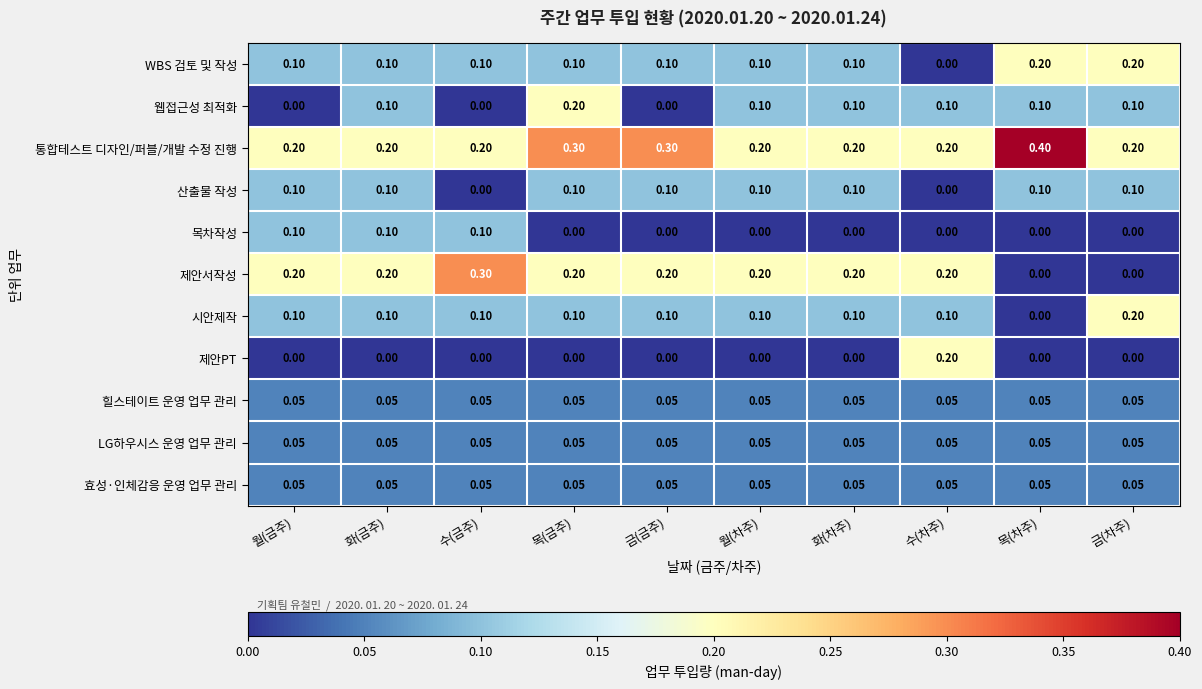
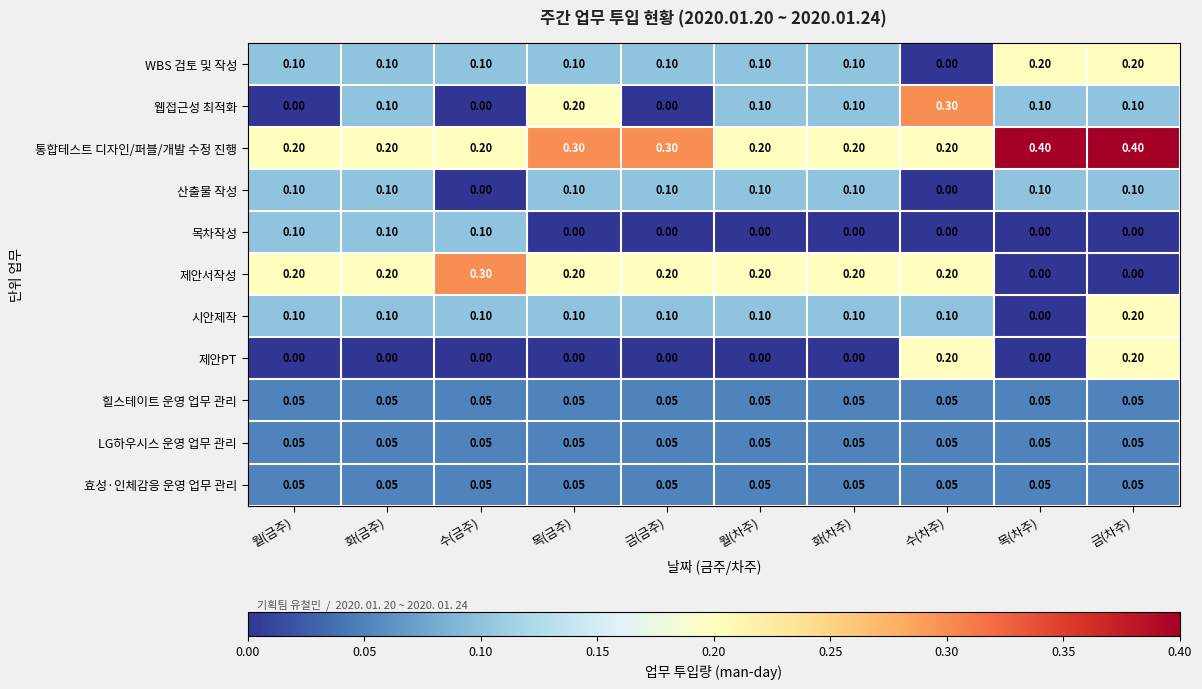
웹접근성 최적화, 수(차주): 0.10 -> 0.30
통합테스트 디자인/퍼블/개발 수정 진행, 금(차주): 0.20 -> 0.40
제안PT, 금(차주): 0.00 -> 0.20
